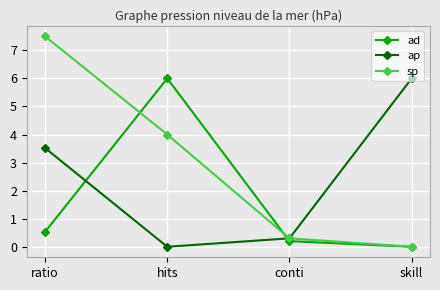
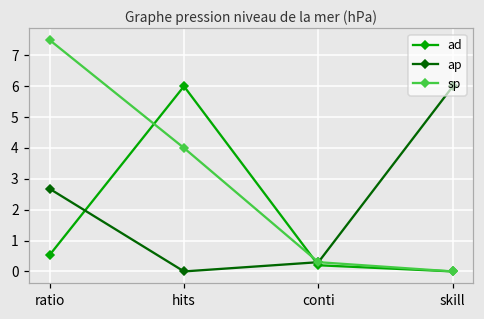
ap, ratio: 3.5 -> 2.7
